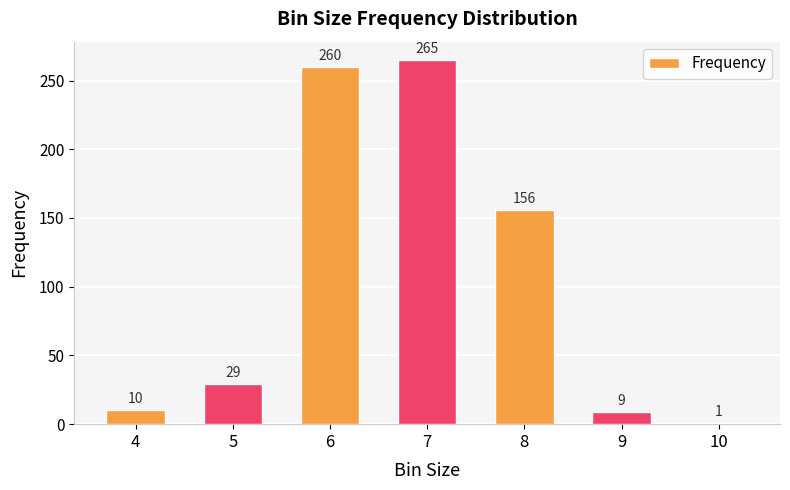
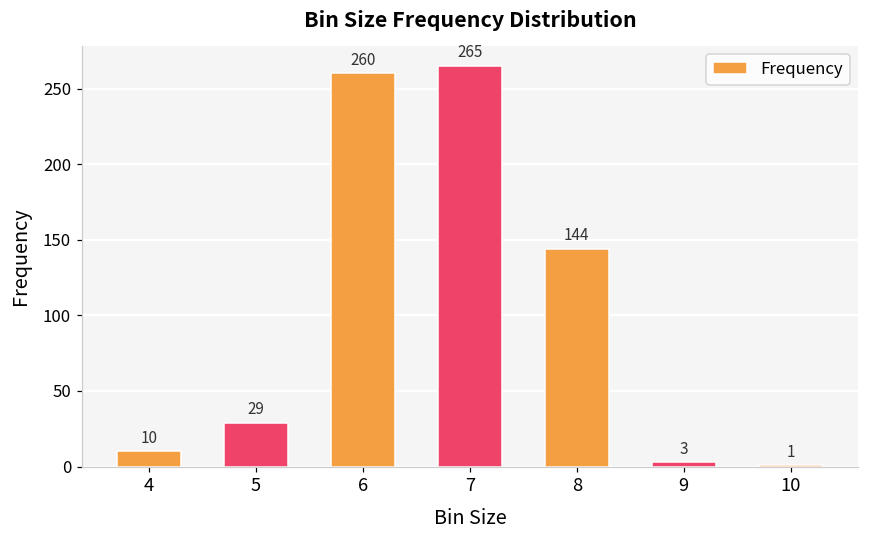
8: 156 -> 144
9: 9 -> 3
